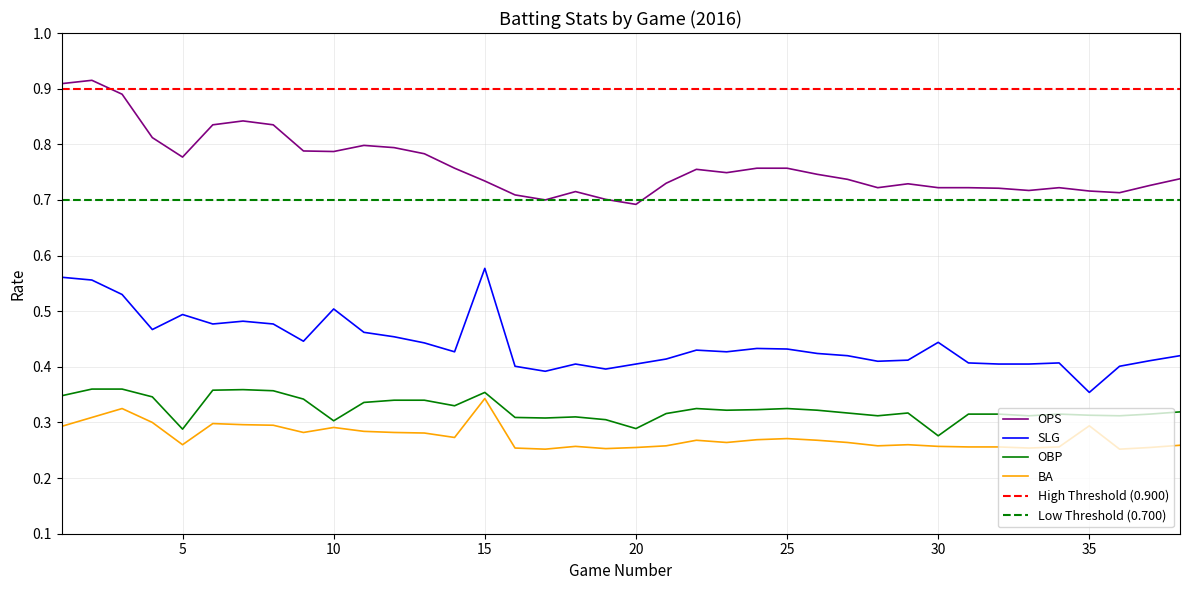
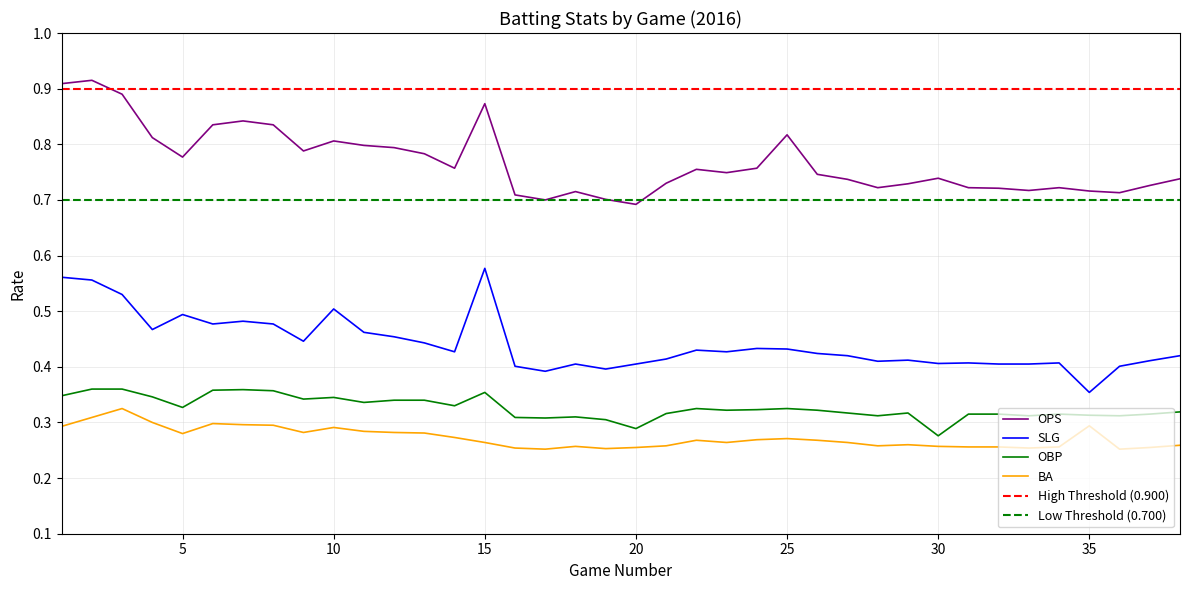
OBP, 5: 0.29 -> 0.33
BA, 5: 0.26 -> 0.28
OPS, 10: 0.79 -> 0.81
OBP, 10: 0.30 -> 0.35
OPS, 15: 0.73 -> 0.87
BA, 15: 0.34 -> 0.26
OPS, 25: 0.76 -> 0.82
OPS, 30: 0.72 -> 0.74
SLG, 30: 0.44 -> 0.41
